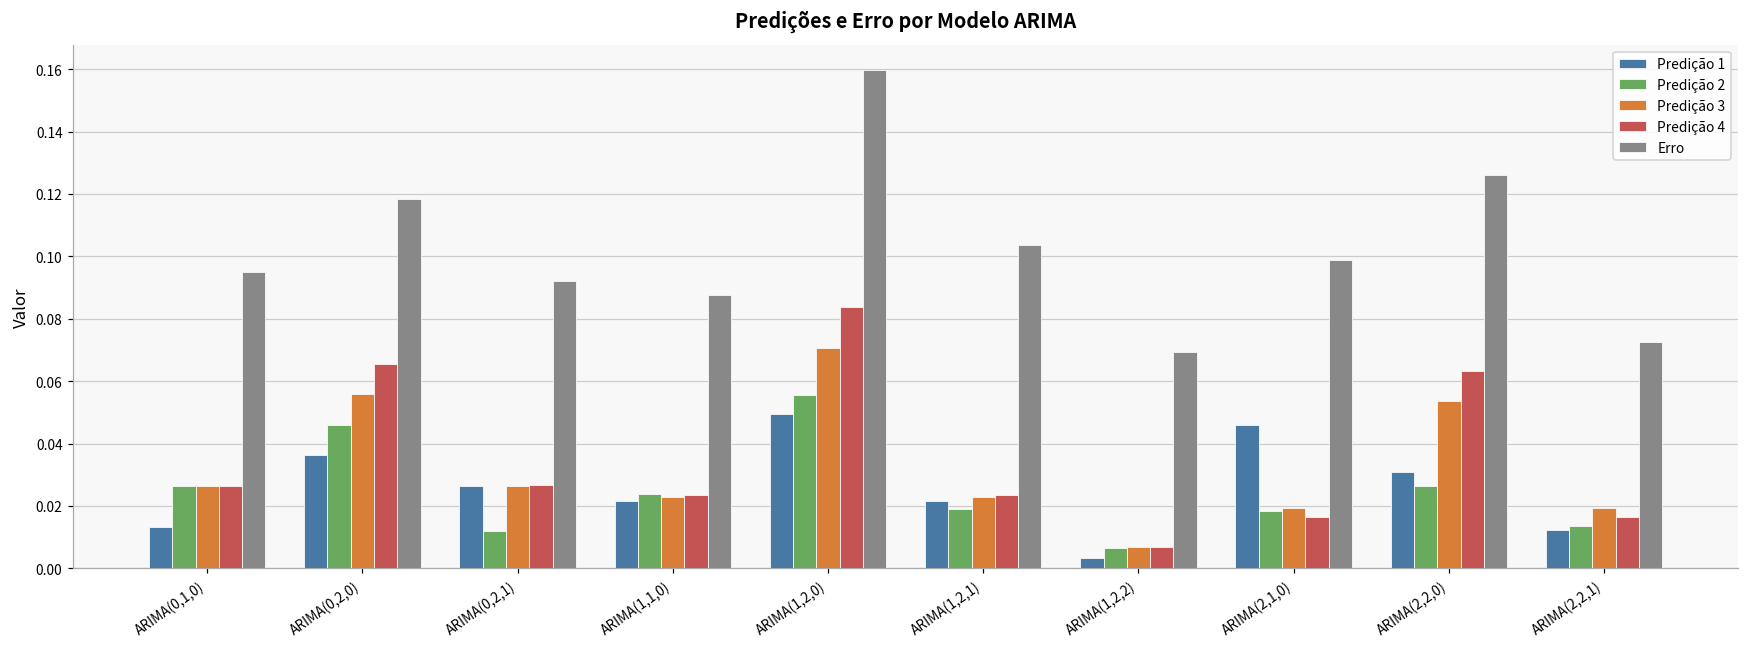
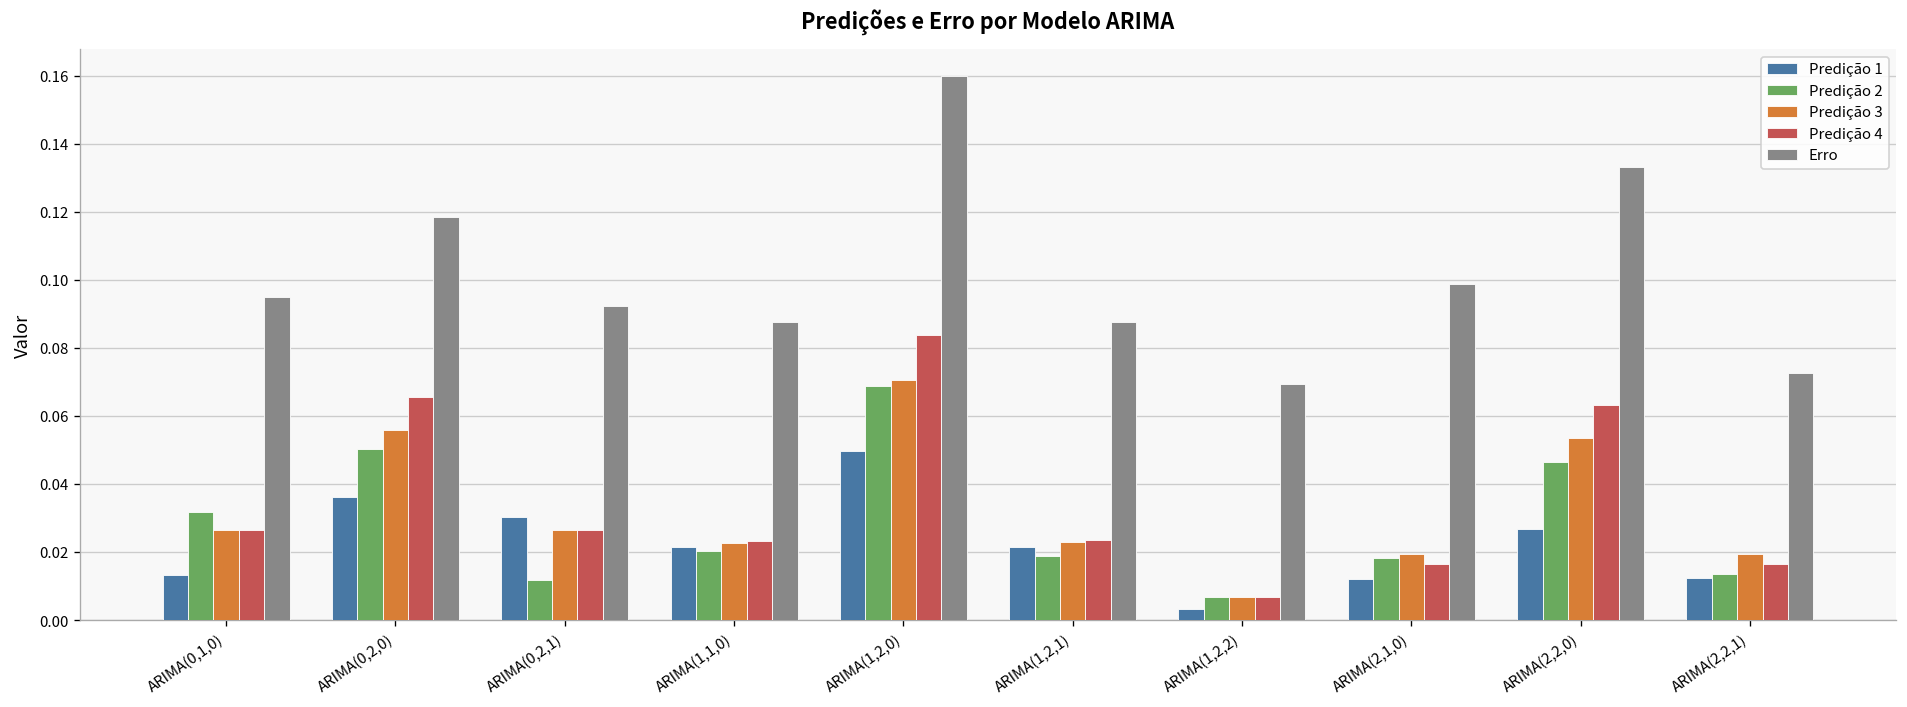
Predição 2, ARIMA(0,1,0): 0.026 -> 0.032
Predição 2, ARIMA(0,2,0): 0.046 -> 0.050
Predição 1, ARIMA(0,2,1): 0.026 -> 0.030
Predição 2, ARIMA(1,1,0): 0.024 -> 0.020
Predição 2, ARIMA(1,2,0): 0.055 -> 0.069
Erro, ARIMA(1,2,1): 0.104 -> 0.088
Predição 1, ARIMA(2,1,0): 0.046 -> 0.012
Predição 1, ARIMA(2,2,0): 0.031 -> 0.027
Predição 2, ARIMA(2,2,0): 0.026 -> 0.046
Erro, ARIMA(2,2,0): 0.126 -> 0.133
